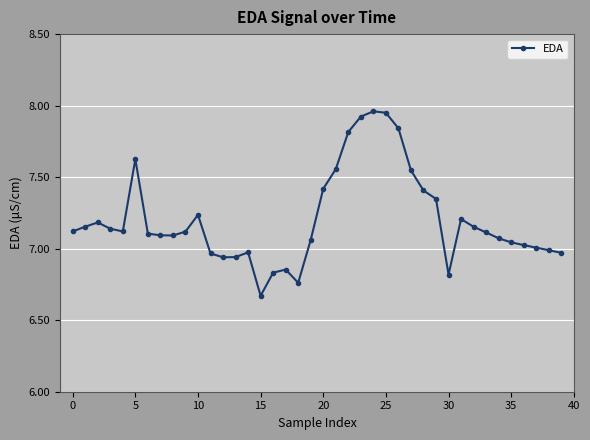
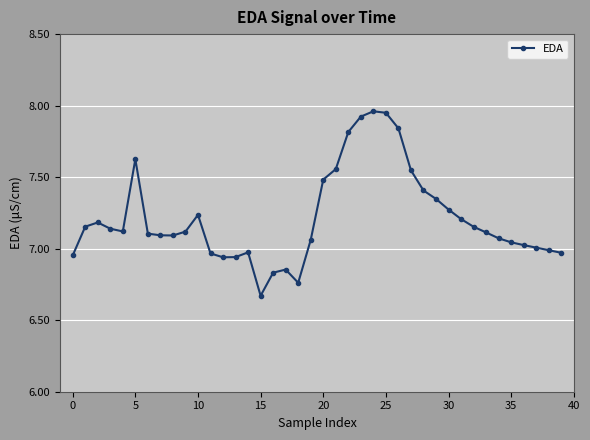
0: 7.12 -> 6.95
20: 7.42 -> 7.48
30: 6.82 -> 7.27
